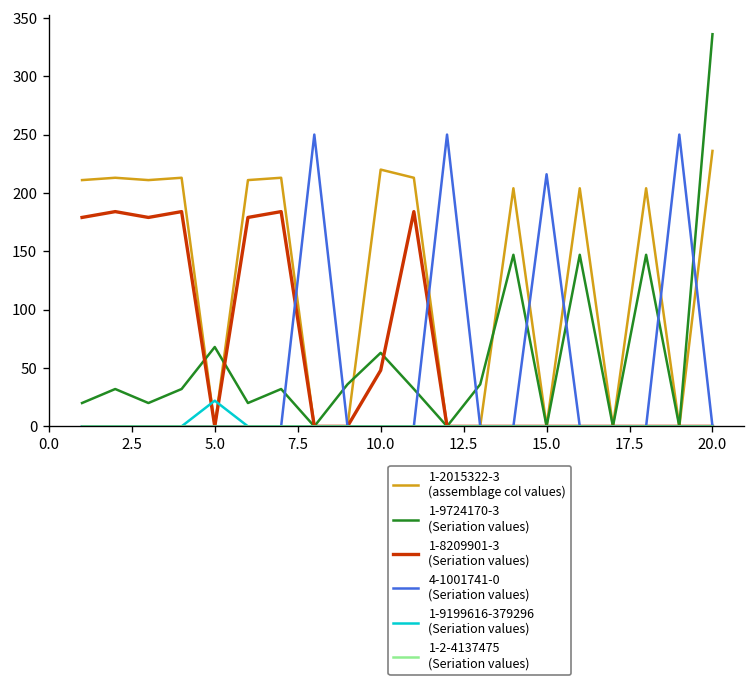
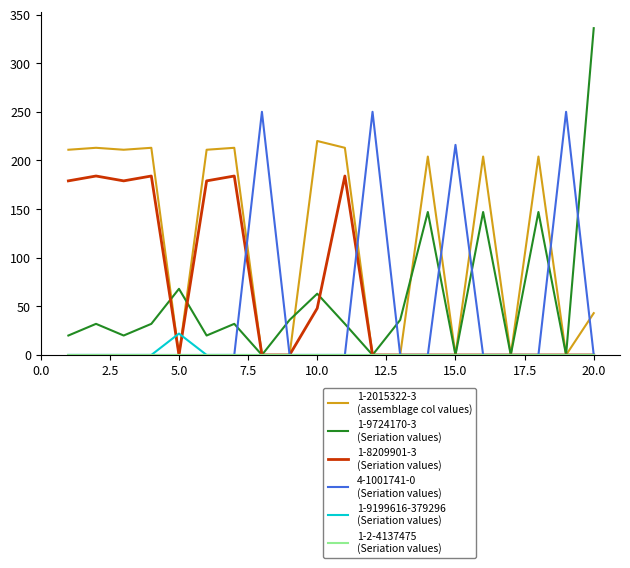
1-2015322-3 (assemblage col values), 20.0: 240 -> 40
